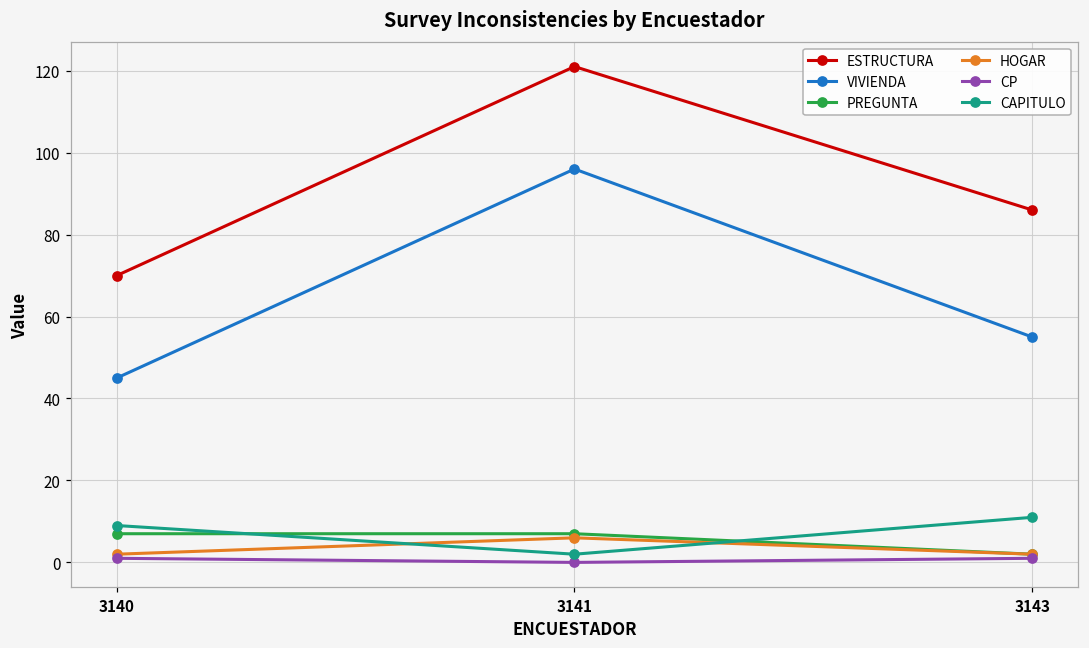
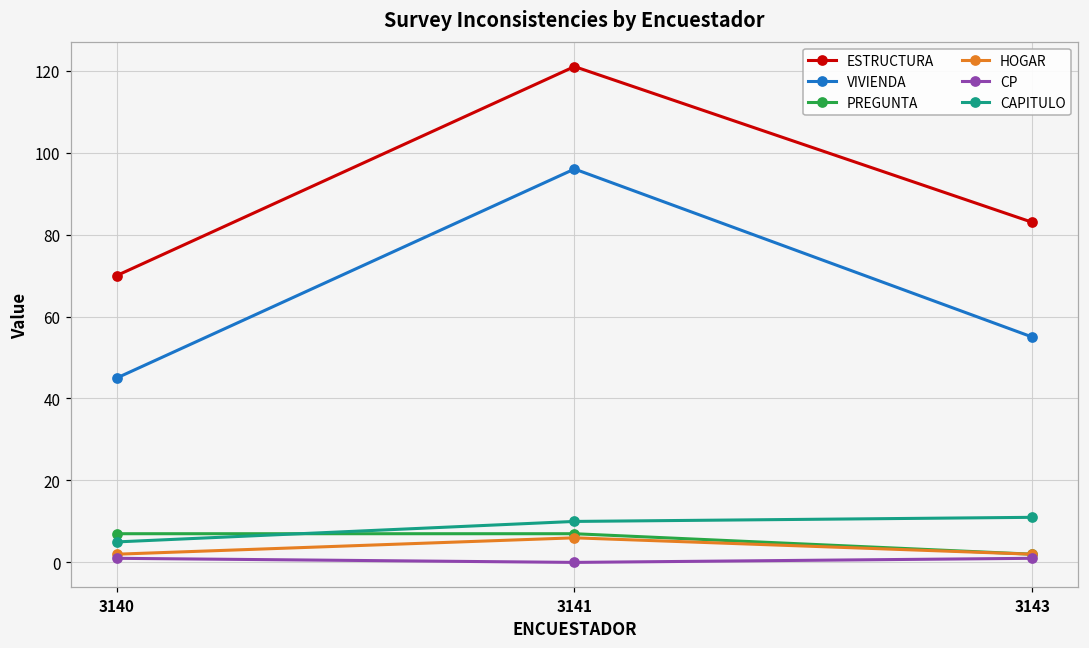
CAPITULO, 3140: 9 -> 5
CAPITULO, 3141: 2 -> 10
ESTRUCTURA, 3143: 86 -> 83
